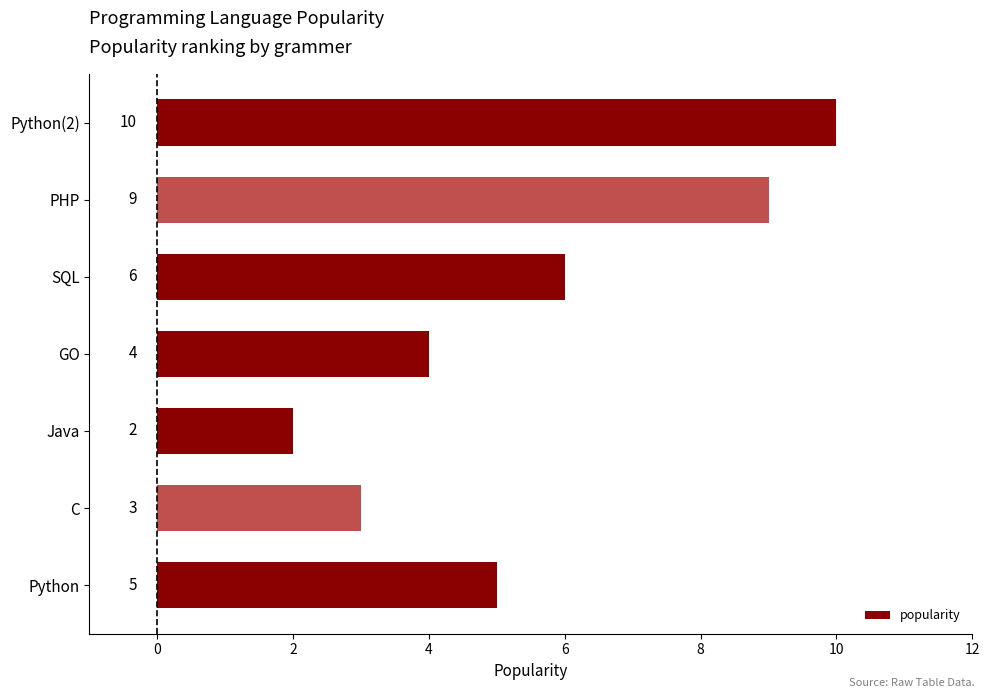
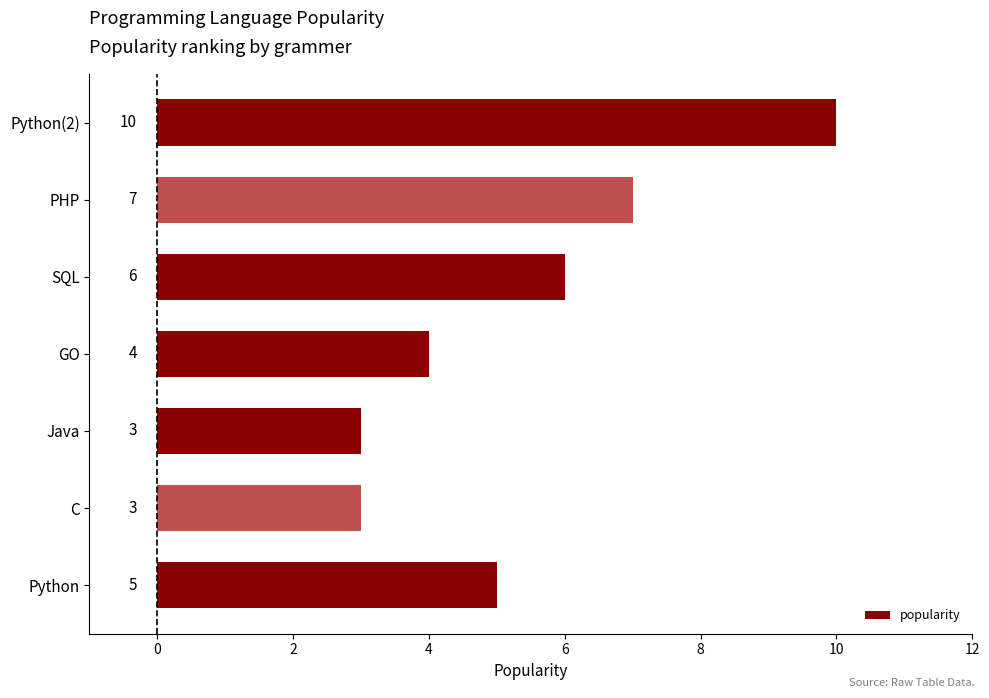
PHP: 9 -> 7
Java: 2 -> 3
